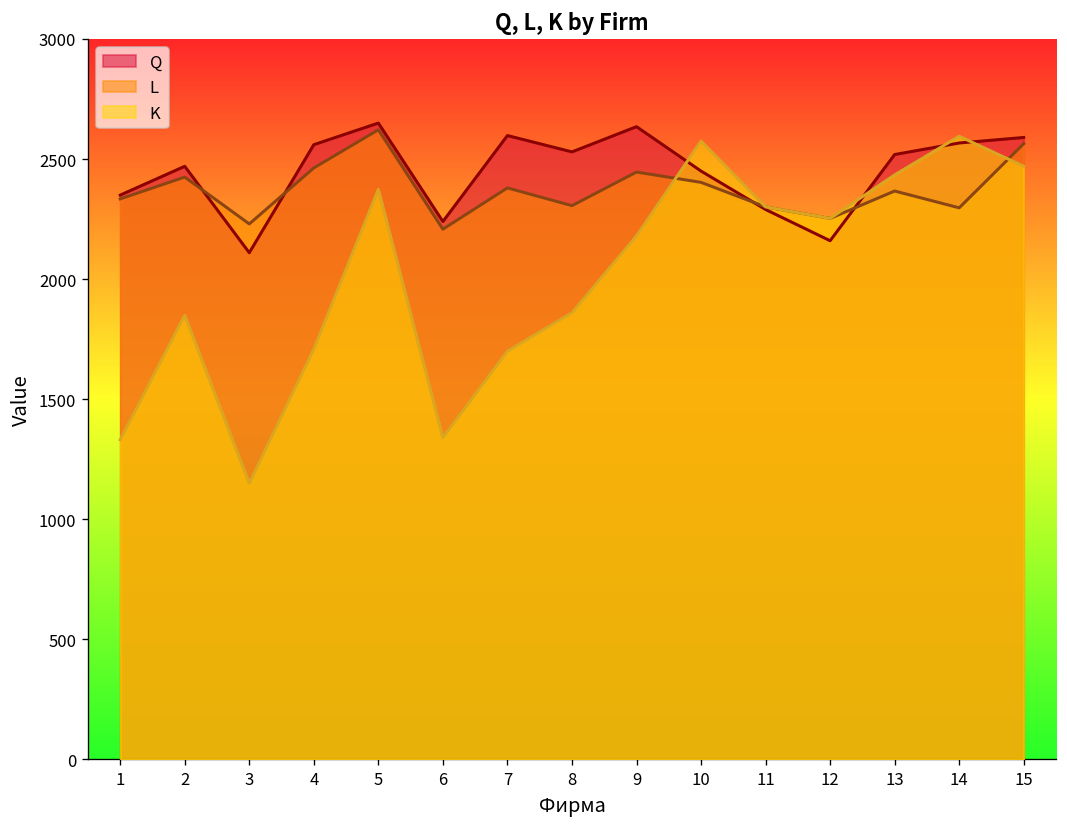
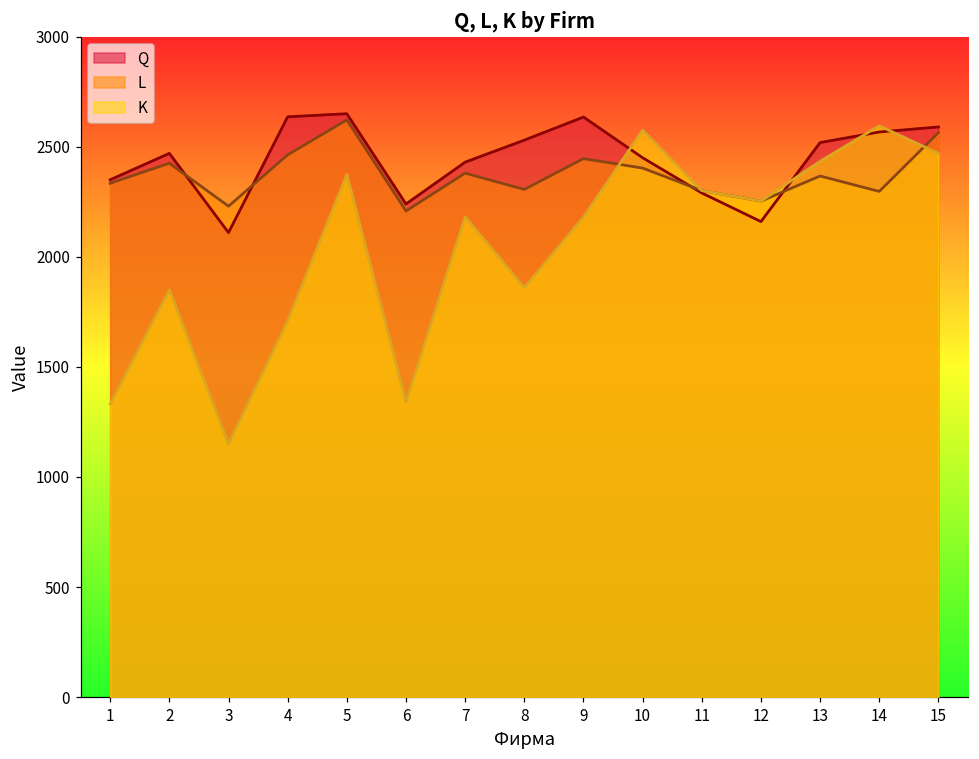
Q, 4: 2560 -> 2640
Q, 7: 2600 -> 2430
K, 7: 1700 -> 2180
